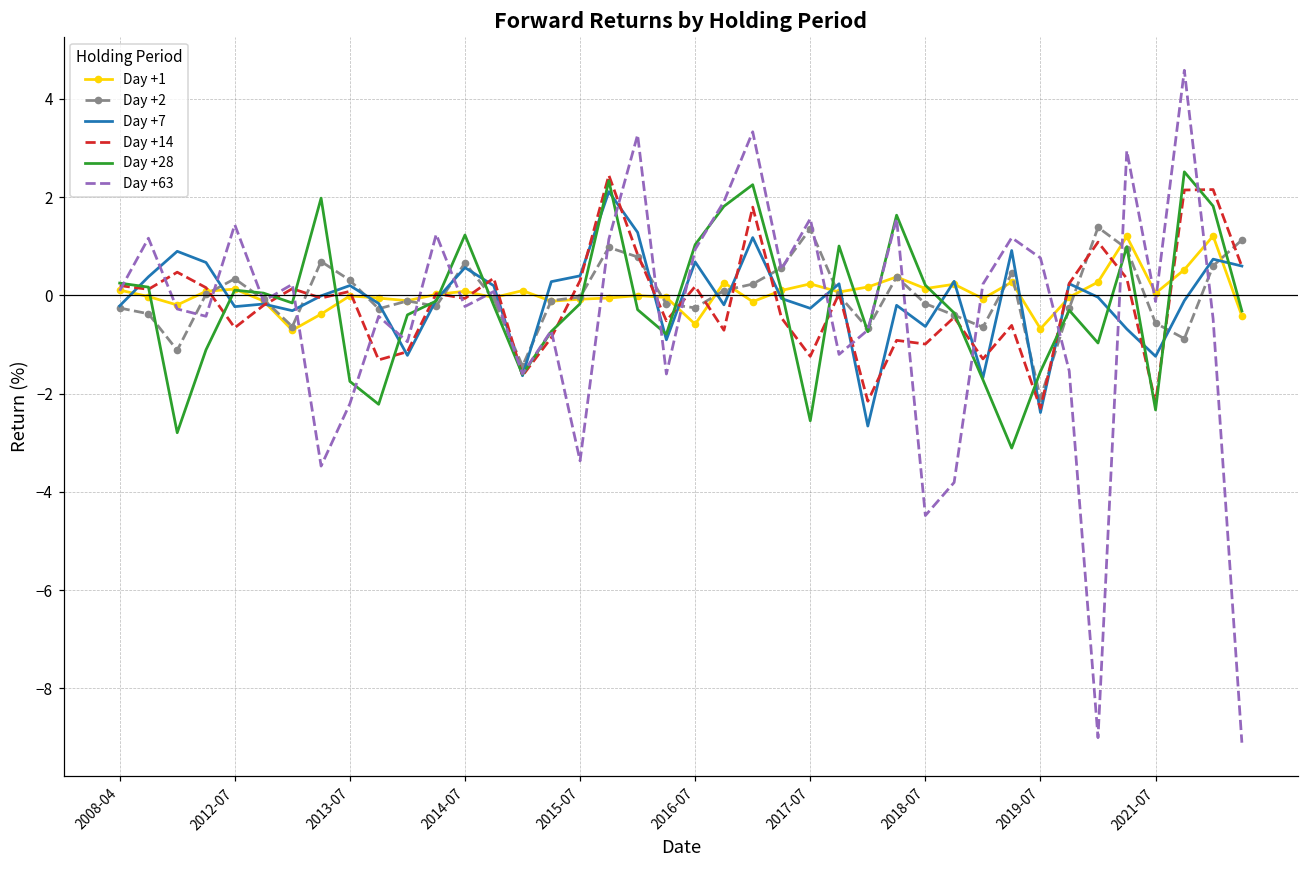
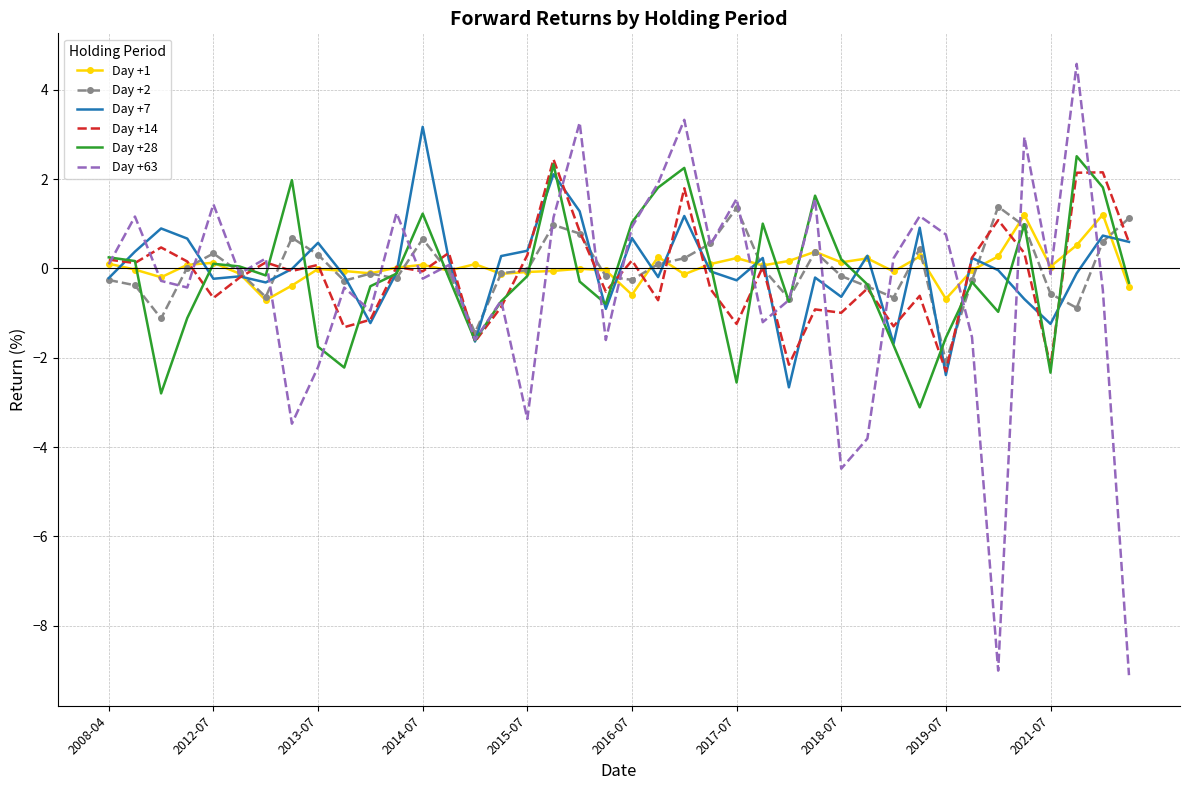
Day +7, 2013-07: 0.2 -> 0.6
Day +7, 2014-07: 0.6 -> 3.2
